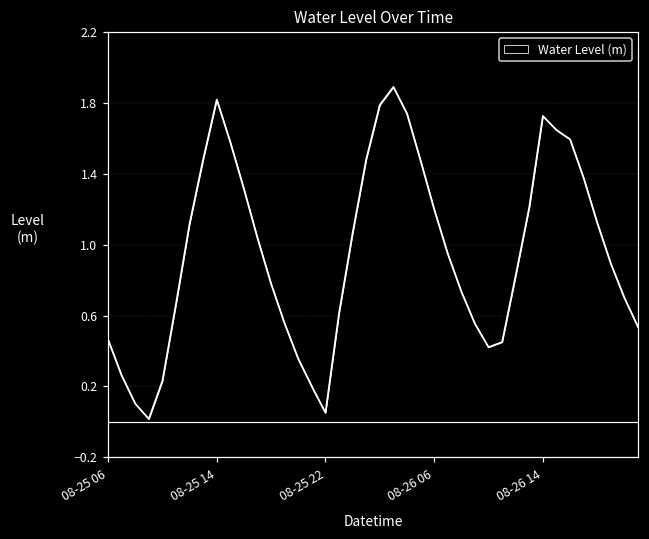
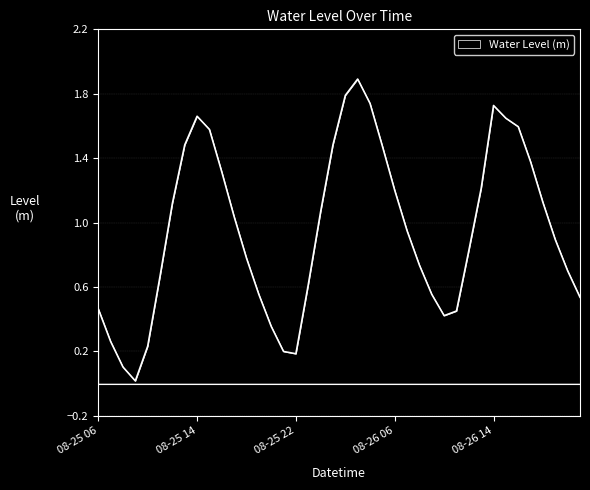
08-25 14: 1.82 -> 1.66
08-25 22: 0.05 -> 0.19
